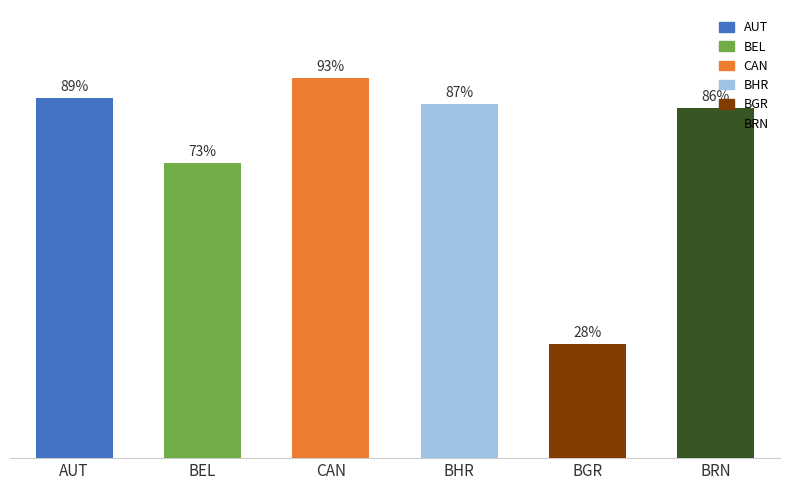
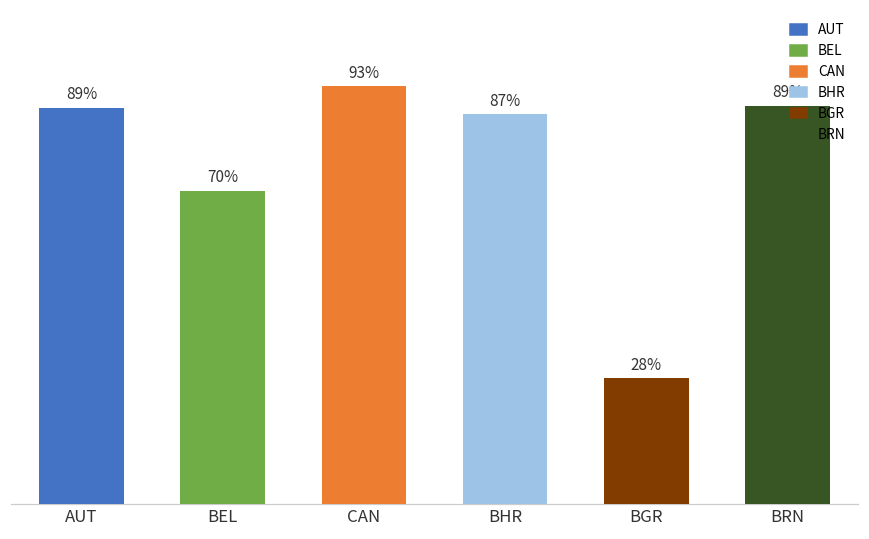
BEL: 73% -> 70%
BRN: 86% -> 89%
